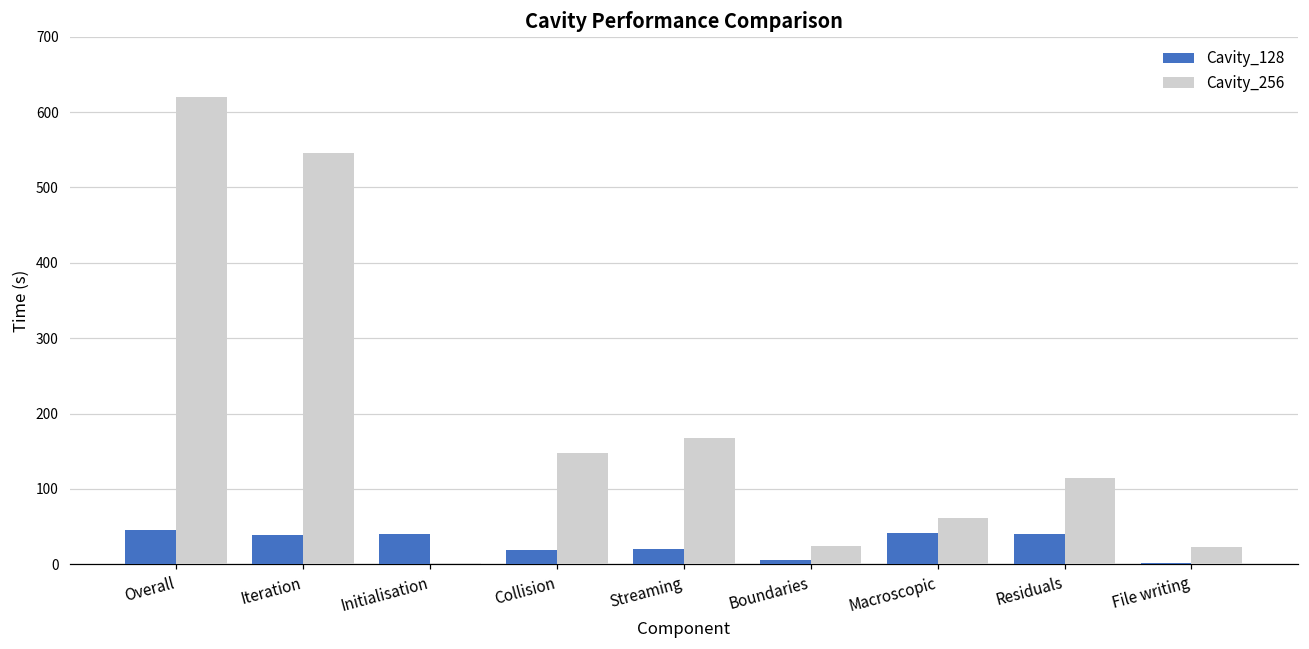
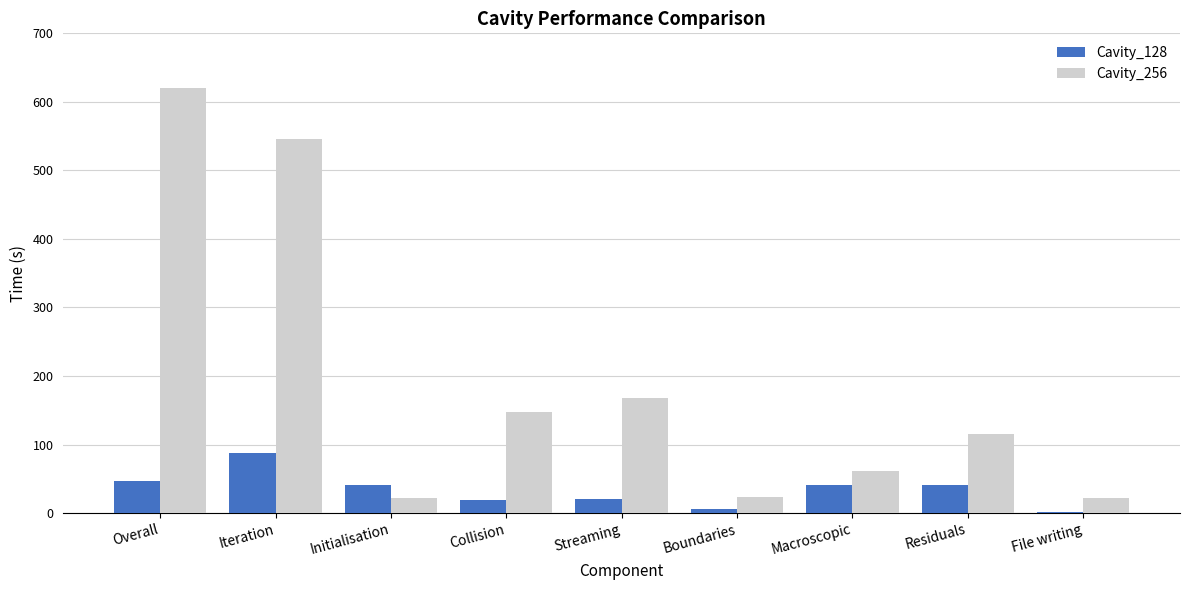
Cavity_128, Iteration: 40 -> 90
Cavity_256, Initialisation: 0 -> 20
